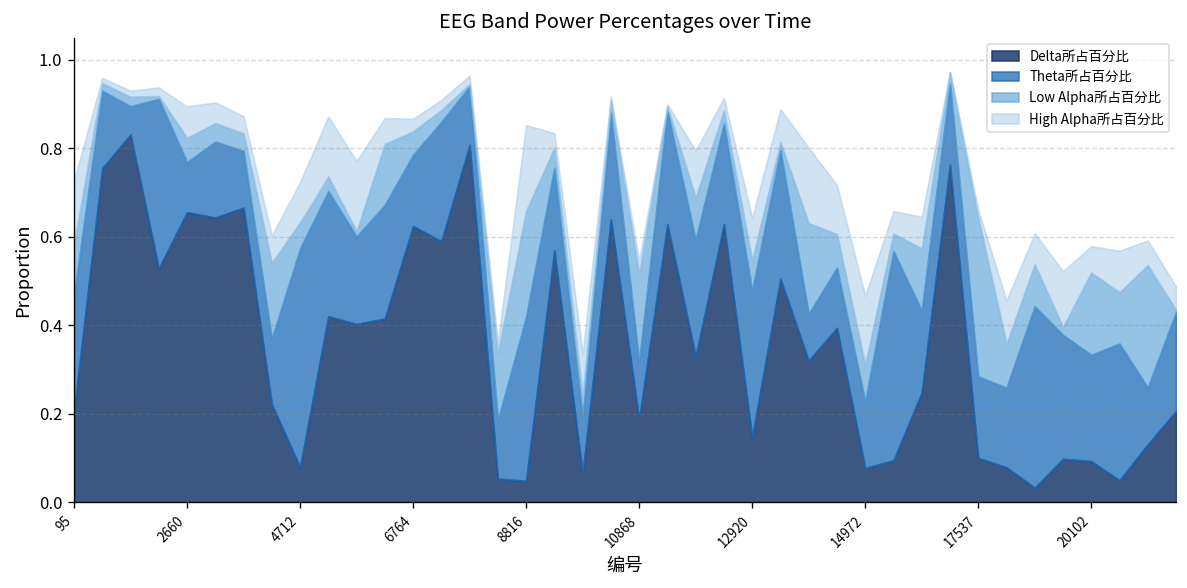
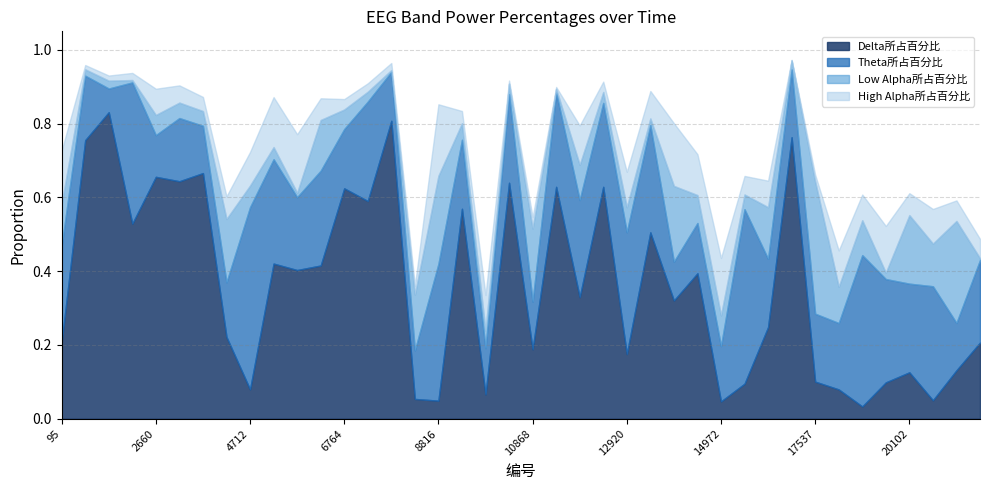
Delta所占百分比, 12920: 0.15 -> 0.18
Delta所占百分比, 14972: 0.08 -> 0.05
Delta所占百分比, 20102: 0.09 -> 0.13
